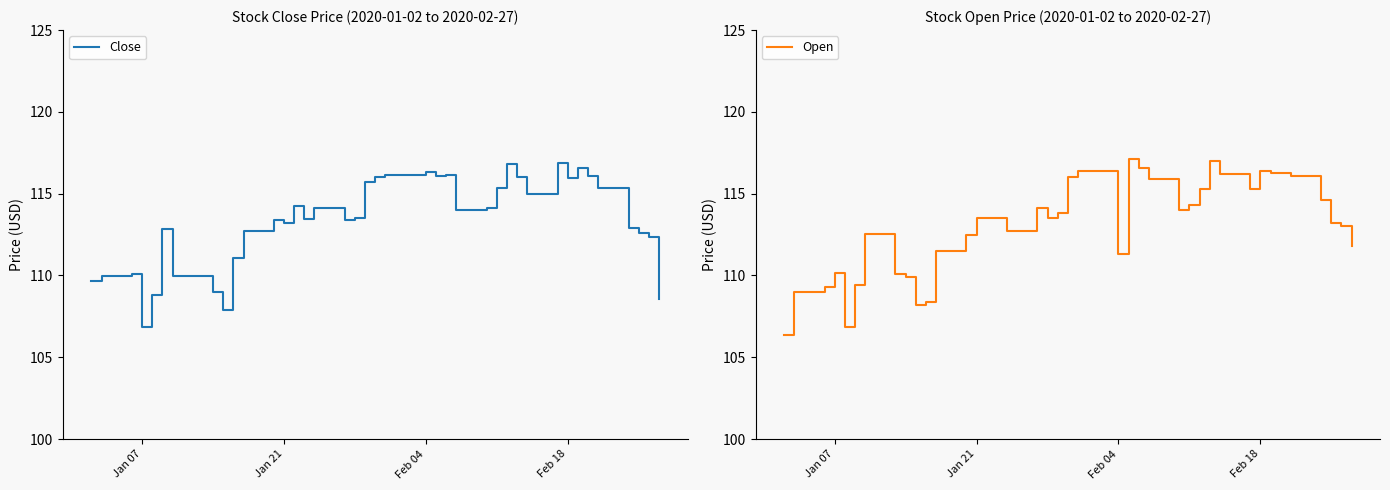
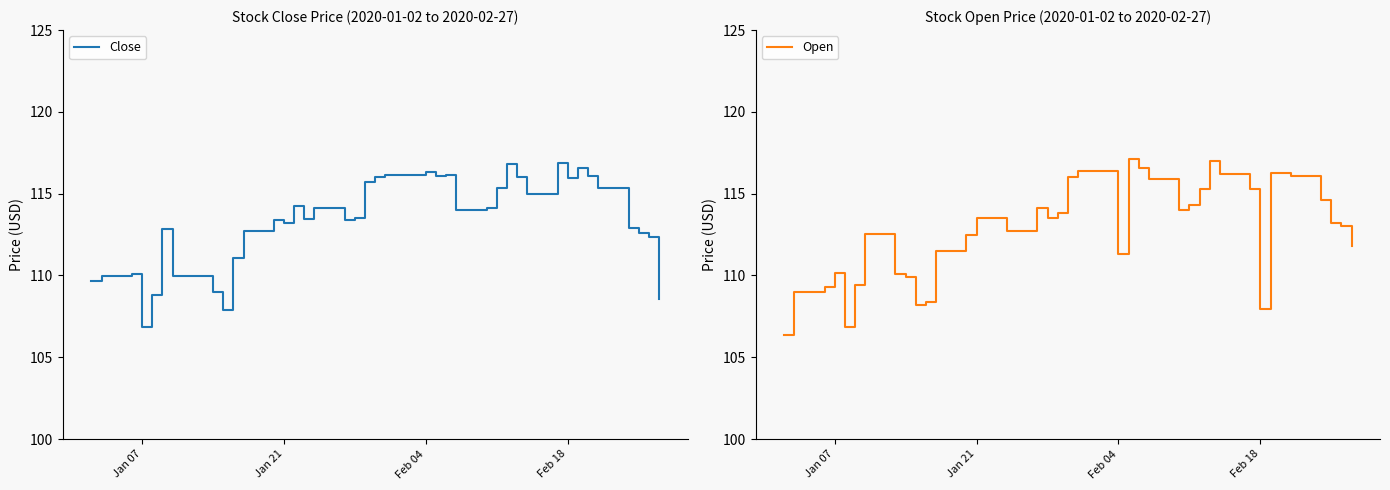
Stock Open Price (2020-01-02 to 2020-02-27), Feb 18: 116.4 -> 108.0
